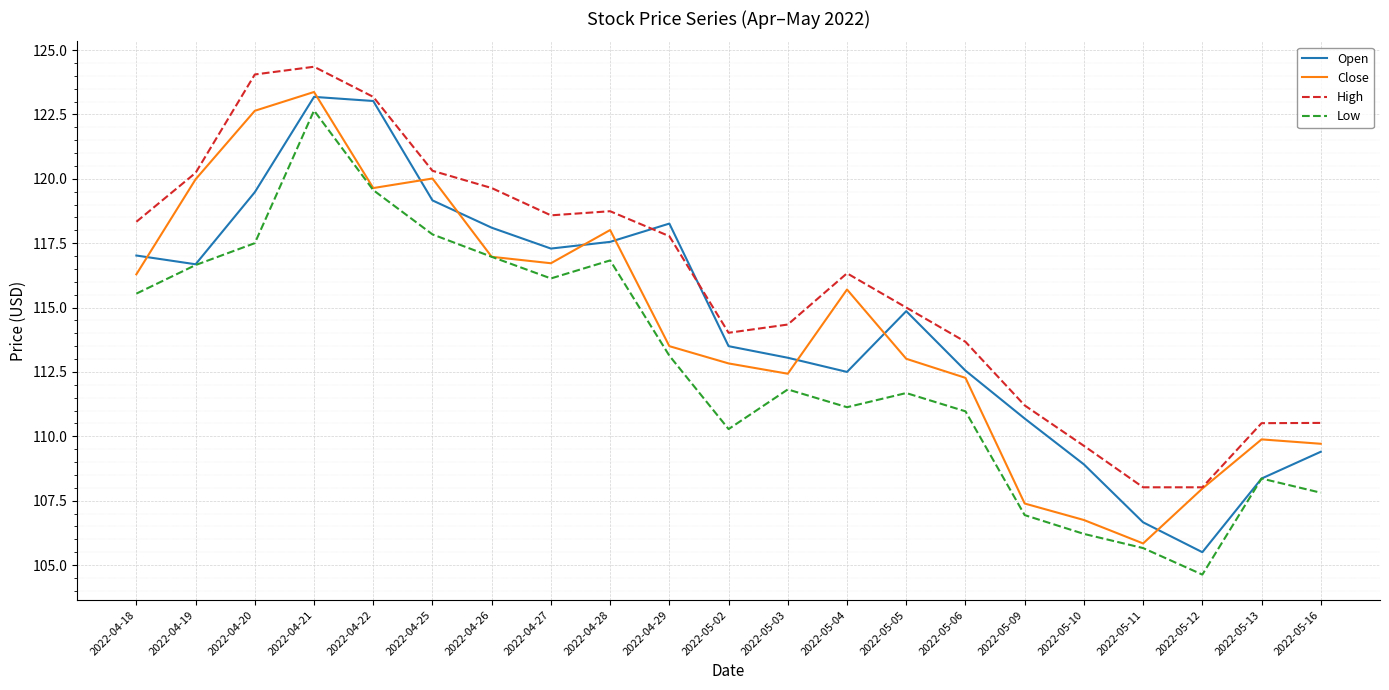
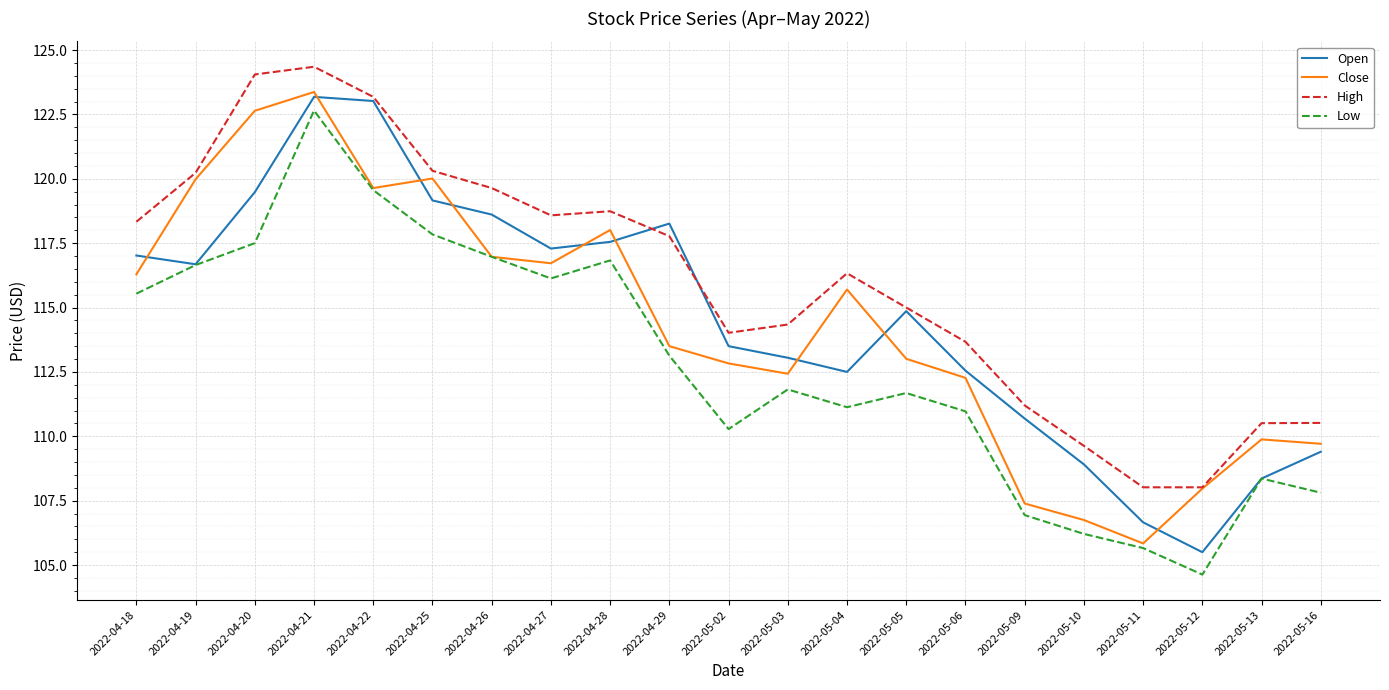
Open, 2022-04-26: 118.1 -> 118.6
